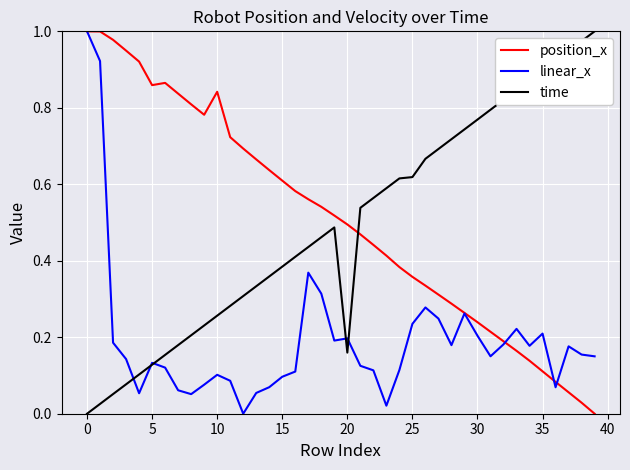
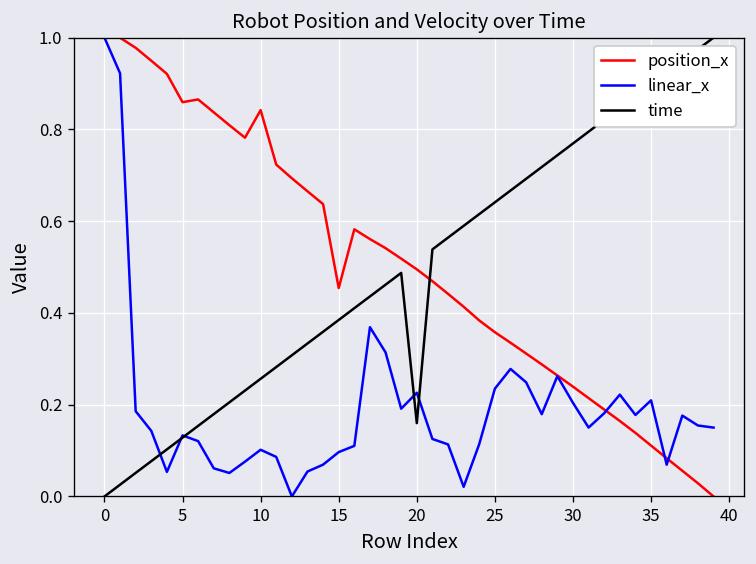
position_x, 15: 0.61 -> 0.45
linear_x, 20: 0.20 -> 0.23
time, 25: 0.62 -> 0.64
